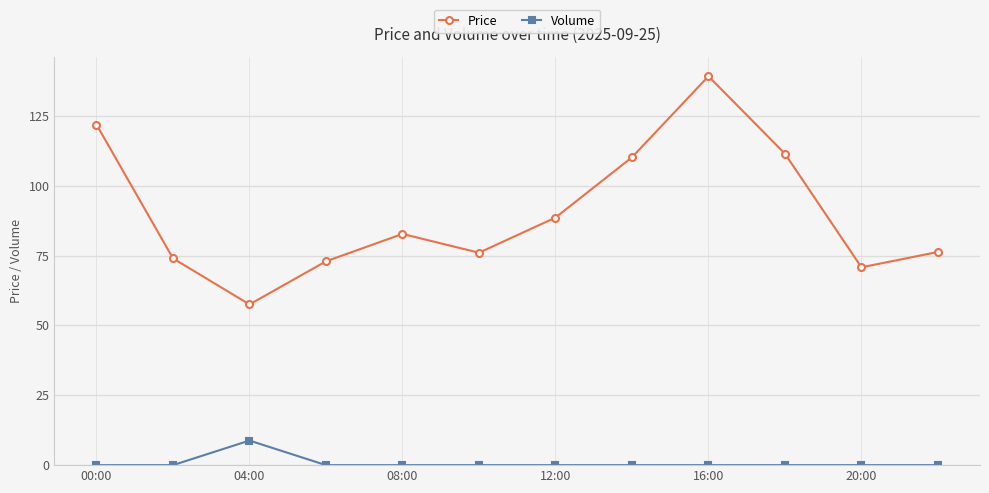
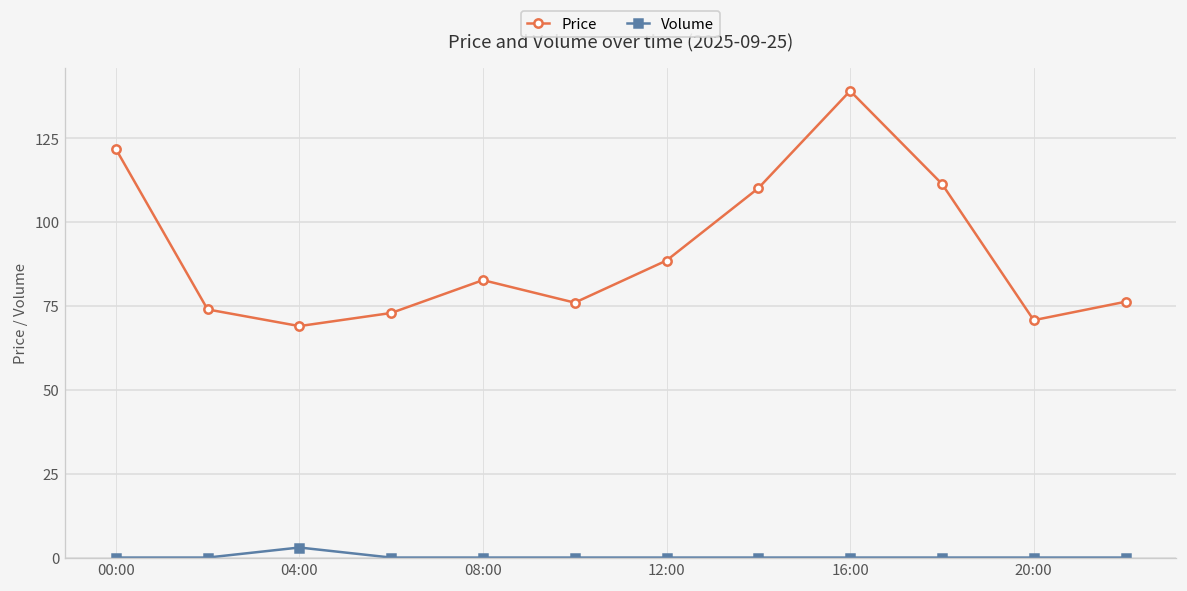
Price, 04:00: 58 -> 69
Volume, 04:00: 9 -> 3
